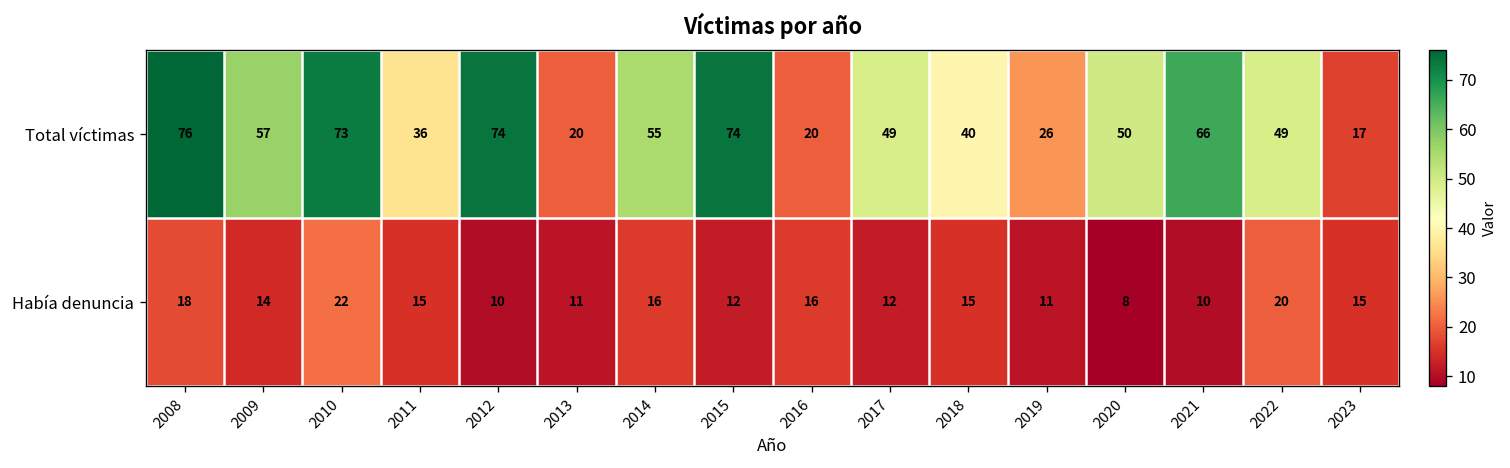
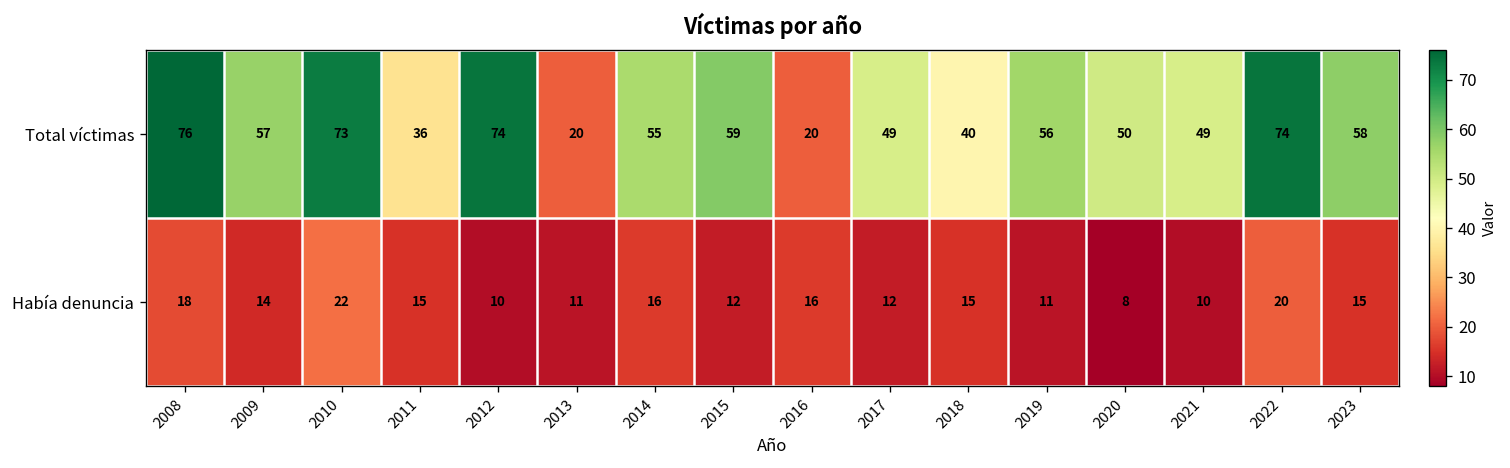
Total víctimas, 2015: 74 -> 59
Total víctimas, 2019: 26 -> 56
Total víctimas, 2021: 66 -> 49
Total víctimas, 2022: 49 -> 74
Total víctimas, 2023: 17 -> 58
